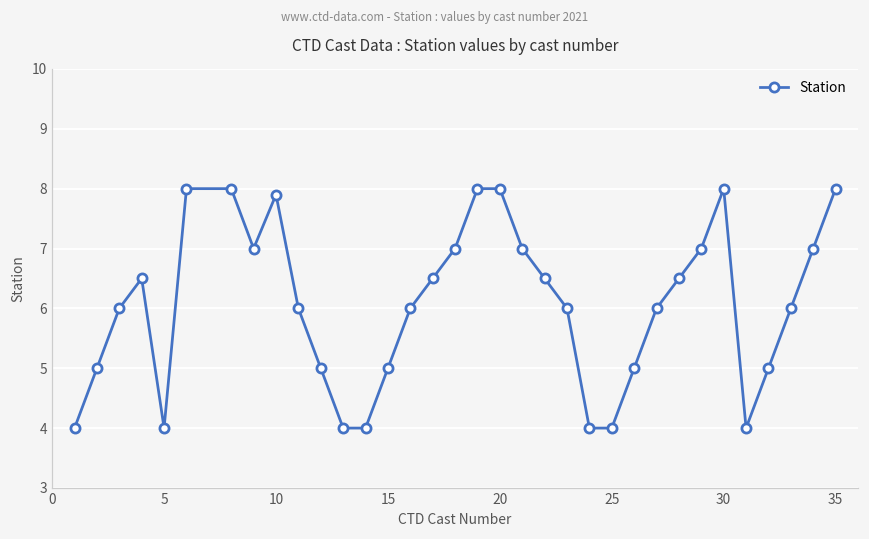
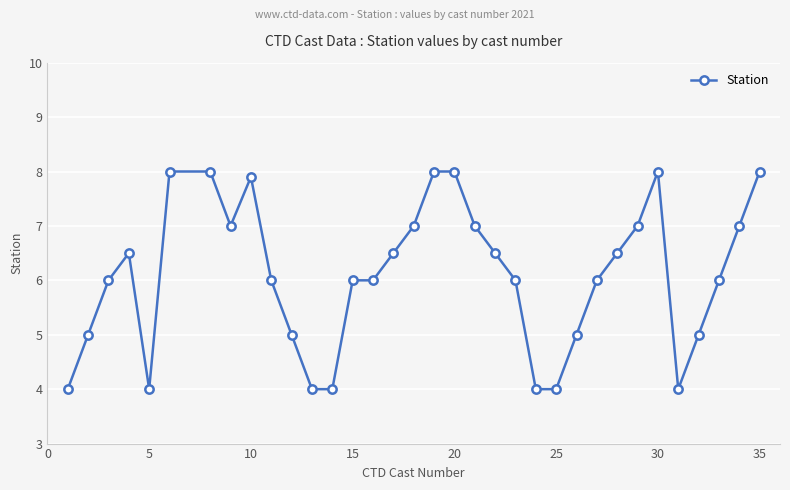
15: 5 -> 6
